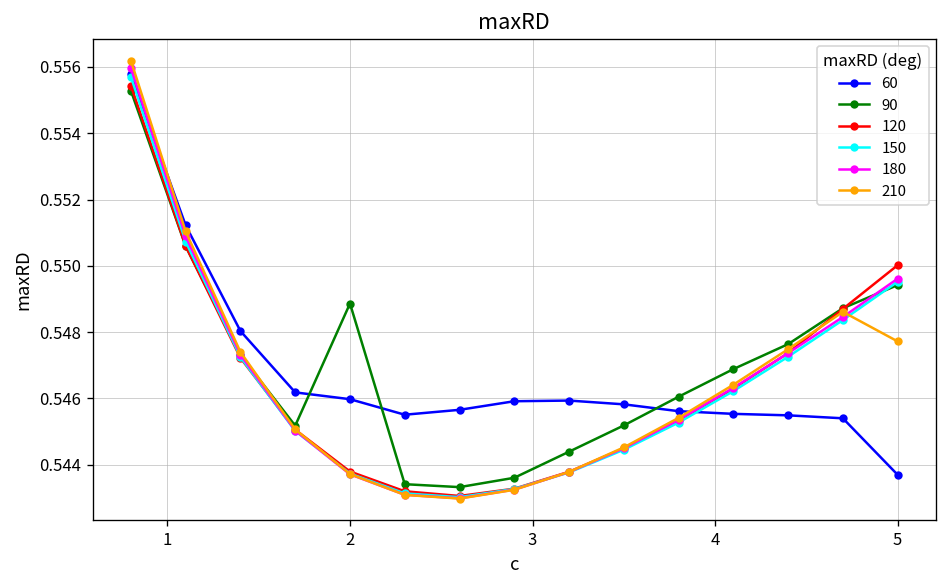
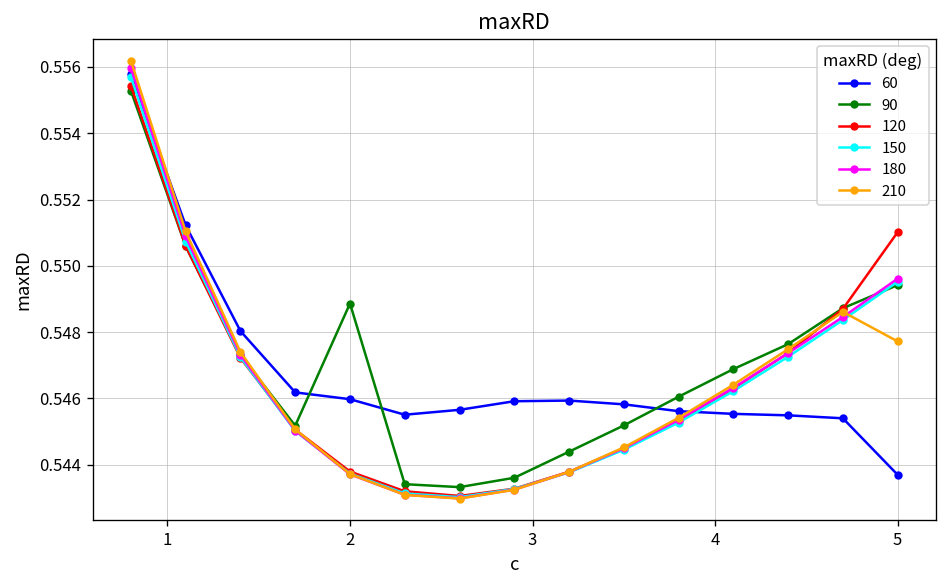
120, 5: 0.5500 -> 0.5510
